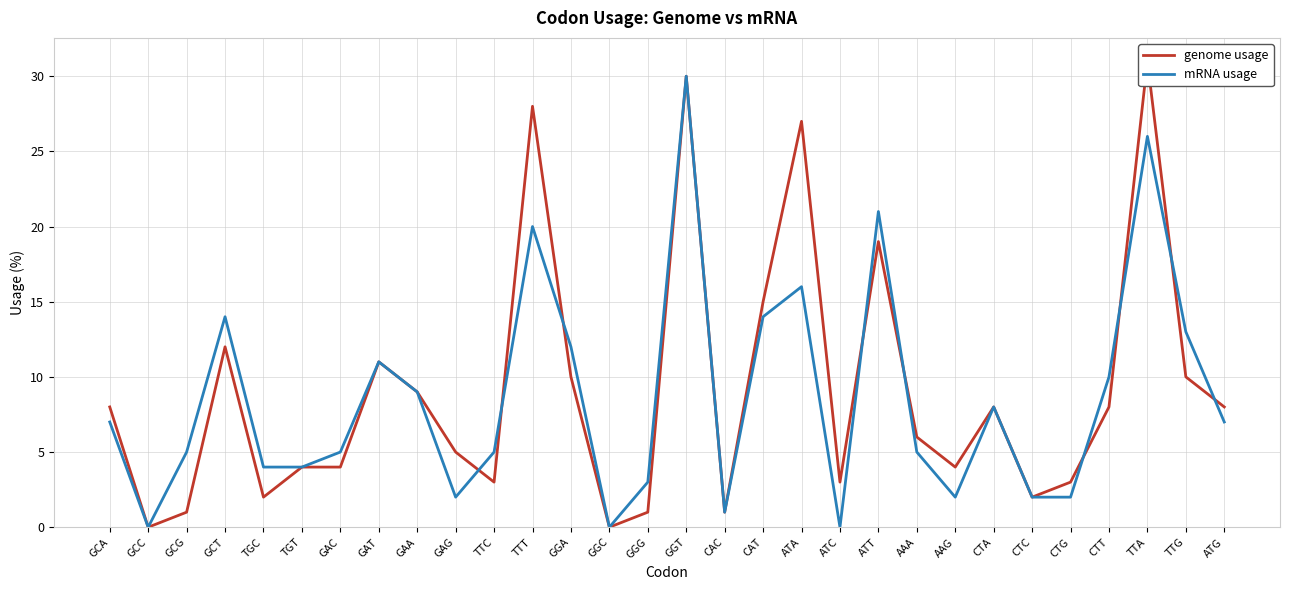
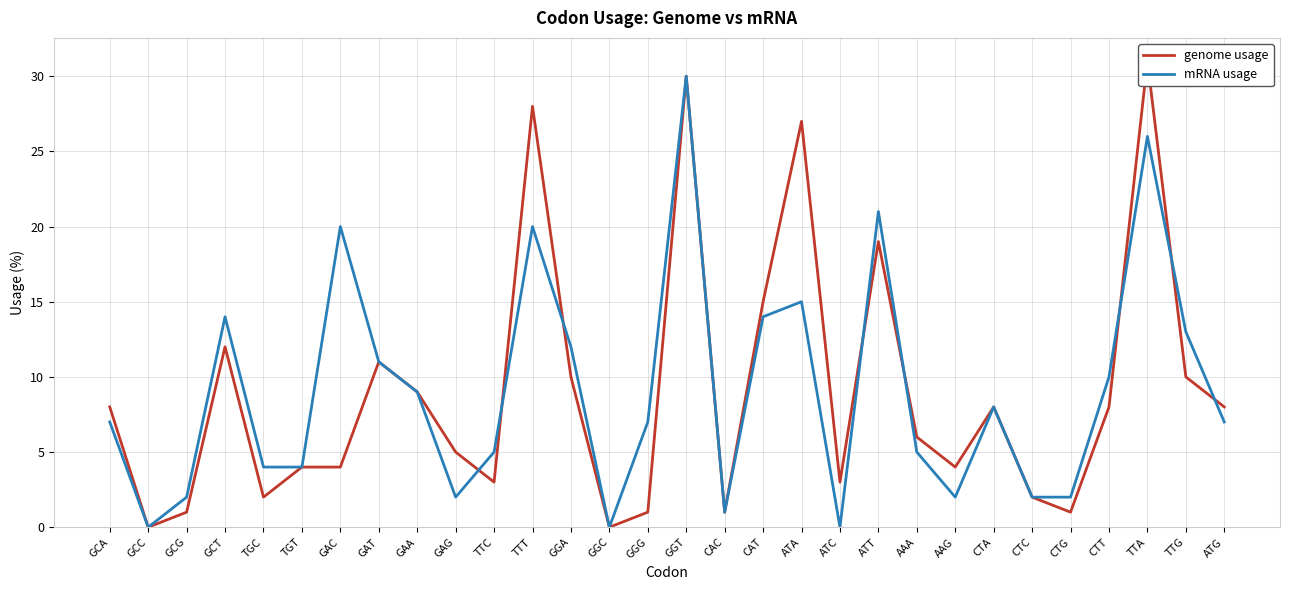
mRNA usage, GCG: 5 -> 2
mRNA usage, GAC: 5 -> 20
mRNA usage, GGG: 3 -> 7
mRNA usage, ATA: 16 -> 15
genome usage, CTG: 3 -> 1
